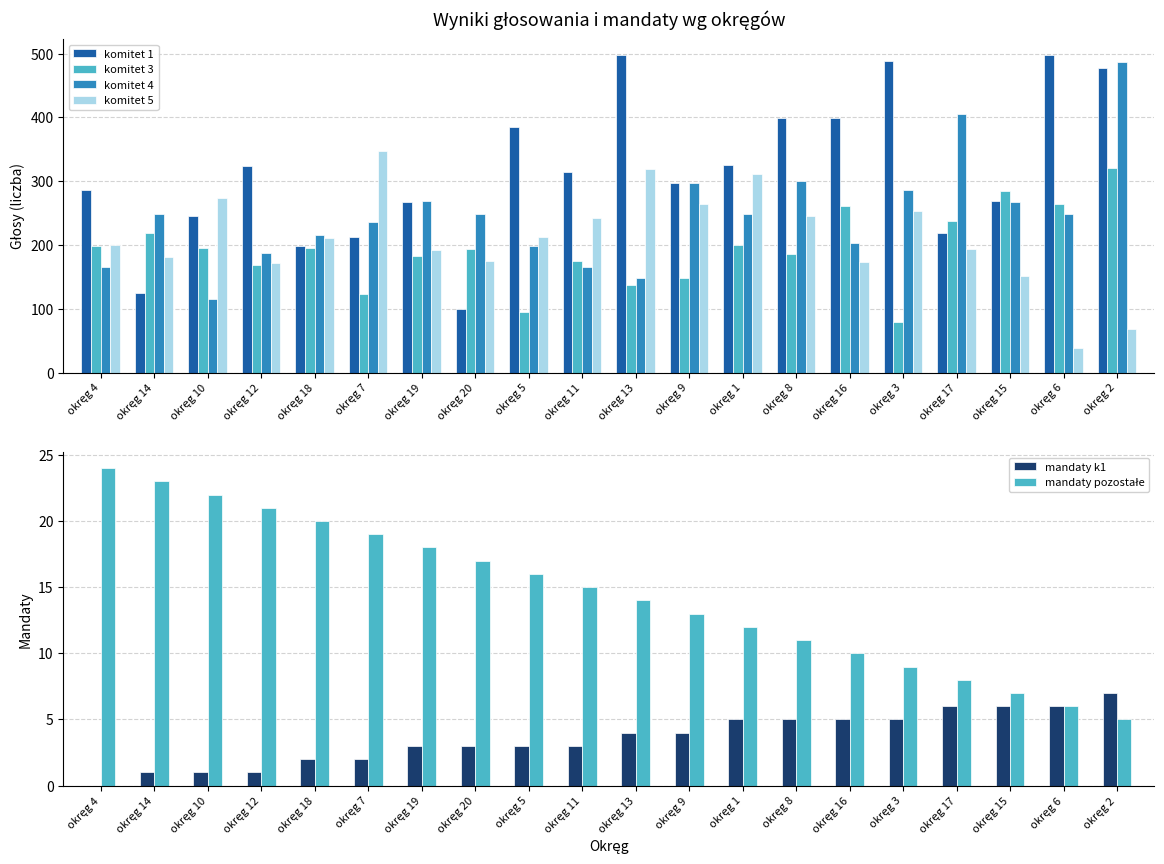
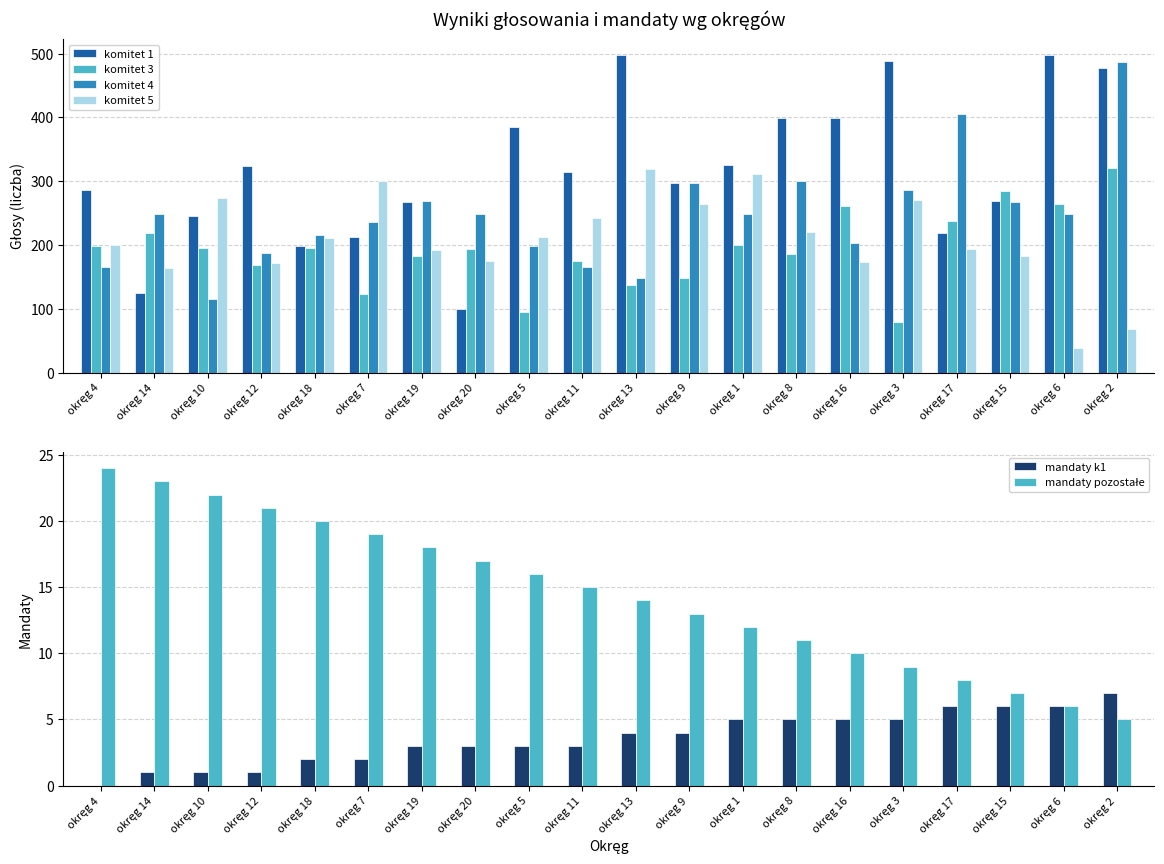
Wyniki głosowania i mandaty wg okręgów, komitet 5, okręg 14: 180 -> 160
Wyniki głosowania i mandaty wg okręgów, komitet 5, okręg 7: 350 -> 300
Wyniki głosowania i mandaty wg okręgów, komitet 5, okręg 8: 250 -> 220
Wyniki głosowania i mandaty wg okręgów, komitet 5, okręg 3: 250 -> 270
Wyniki głosowania i mandaty wg okręgów, komitet 5, okręg 15: 150 -> 180
